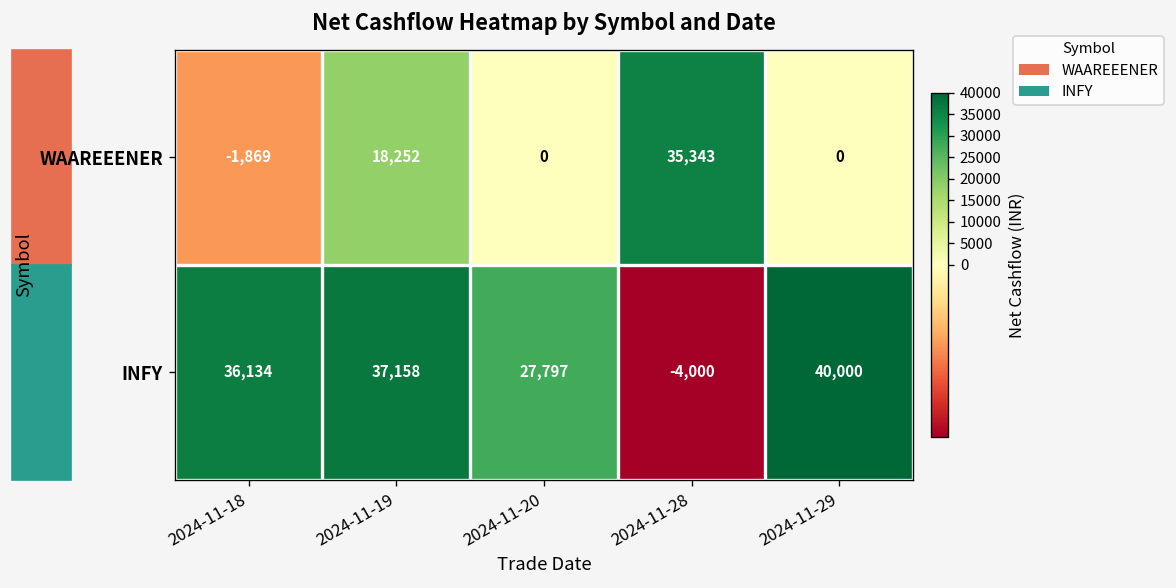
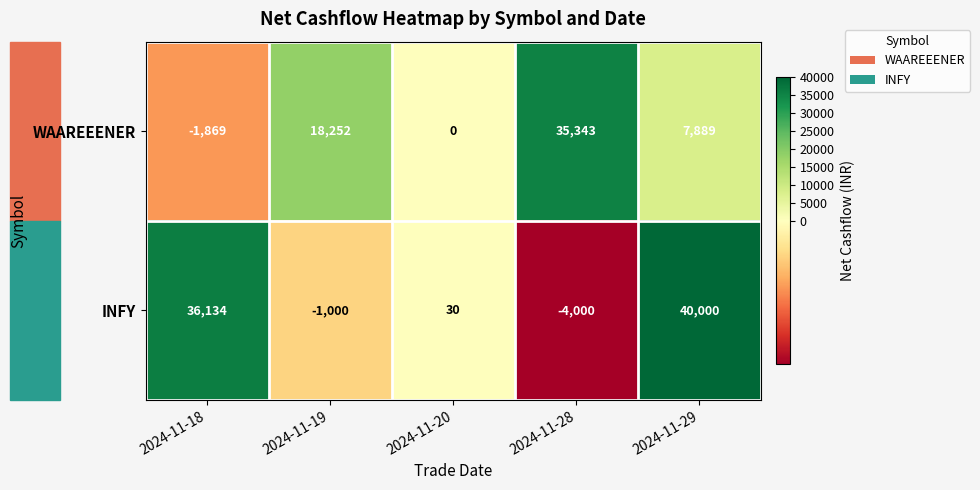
WAAREEENER, 2024-11-29: 0 -> 7,889
INFY, 2024-11-19: 37,158 -> -1,000
INFY, 2024-11-20: 27,797 -> 30
